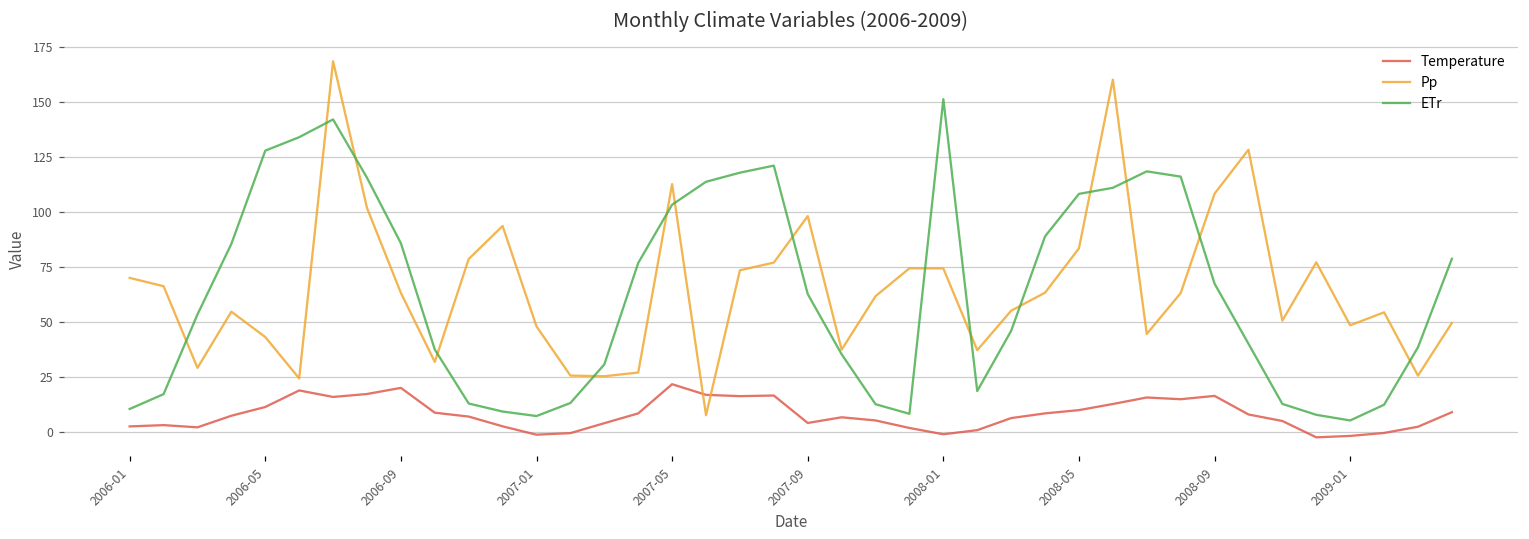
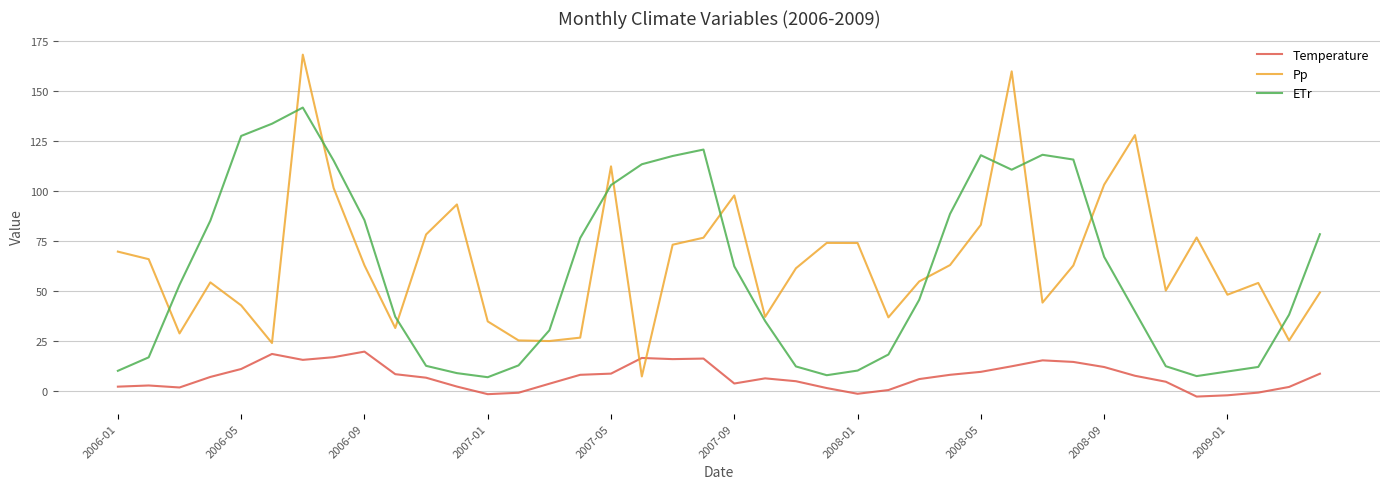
Pp, 2007-01: 48 -> 35
Temperature, 2007-05: 22 -> 9
ETr, 2008-01: 151 -> 10
ETr, 2008-05: 108 -> 118
Temperature, 2008-09: 16 -> 12
Pp, 2008-09: 108 -> 103
ETr, 2009-01: 5 -> 10
